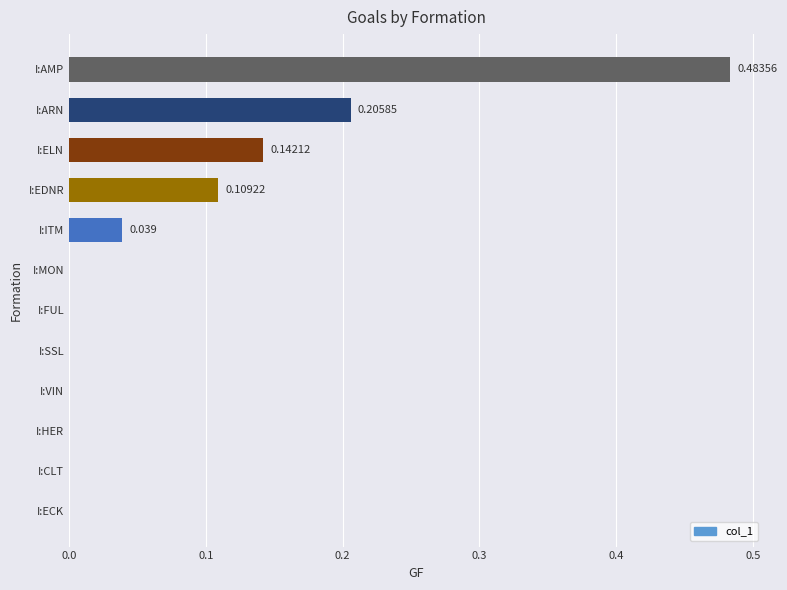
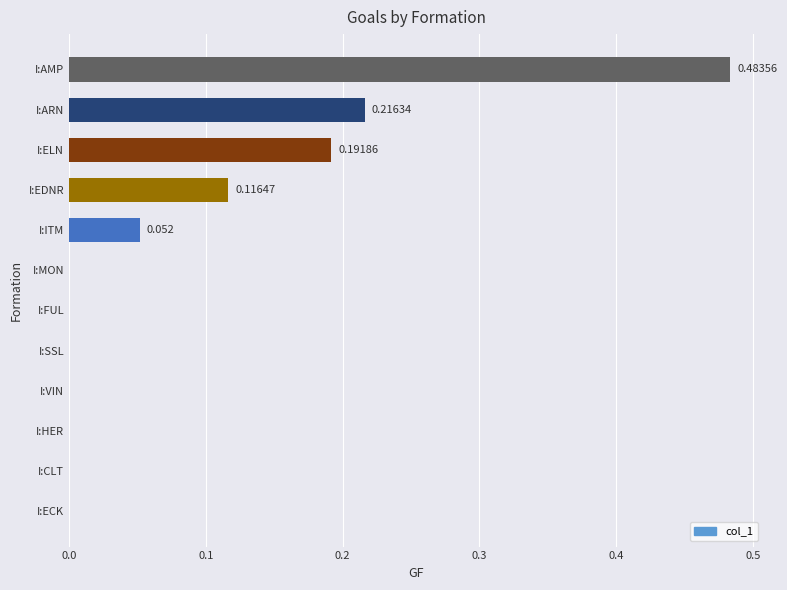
I:ARN: 0.20585 -> 0.21634
I:ELN: 0.14212 -> 0.19186
I:EDNR: 0.10922 -> 0.11647
I:ITM: 0.039 -> 0.052
